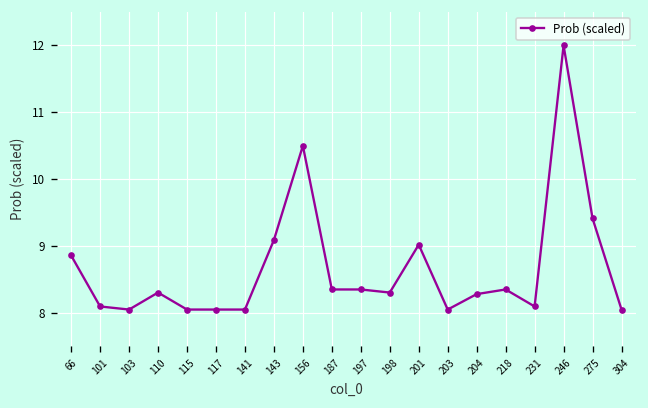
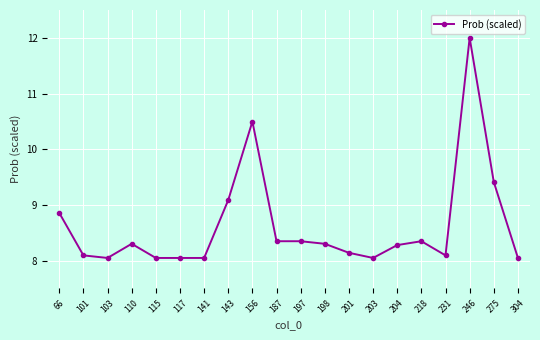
201: 9.0 -> 8.1
